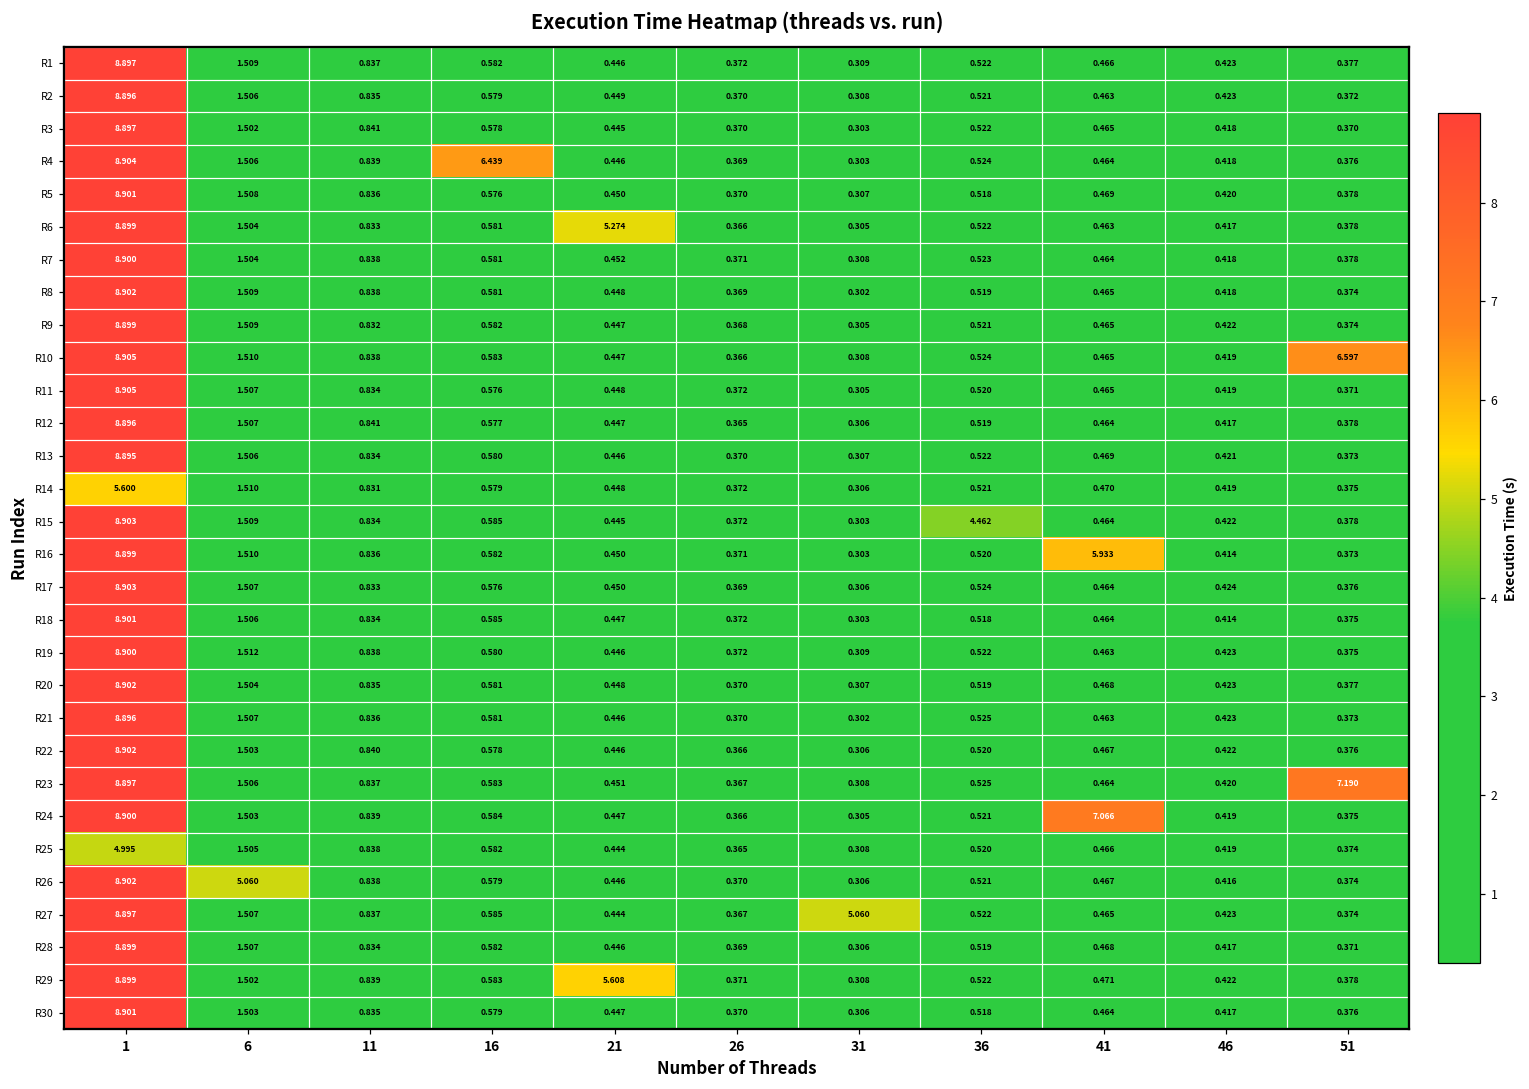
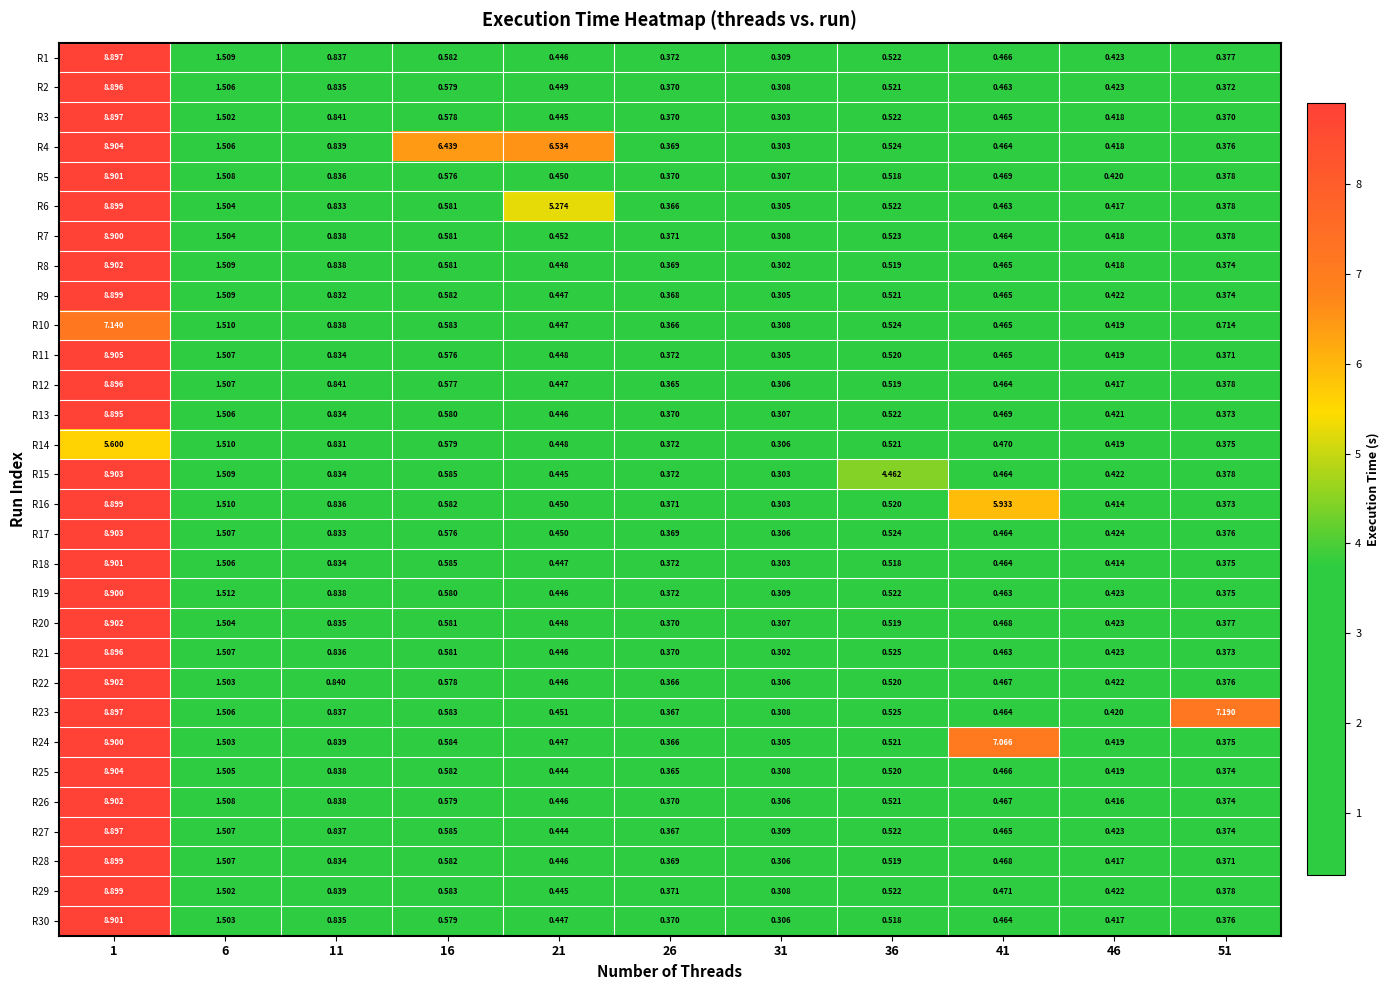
R4, 21: 0.446 -> 6.534
R10, 1: 8.905 -> 7.140
R10, 51: 6.597 -> 0.714
R25, 1: 4.995 -> 8.904
R26, 6: 5.060 -> 1.508
R27, 31: 5.060 -> 0.309
R29, 21: 5.608 -> 0.445
